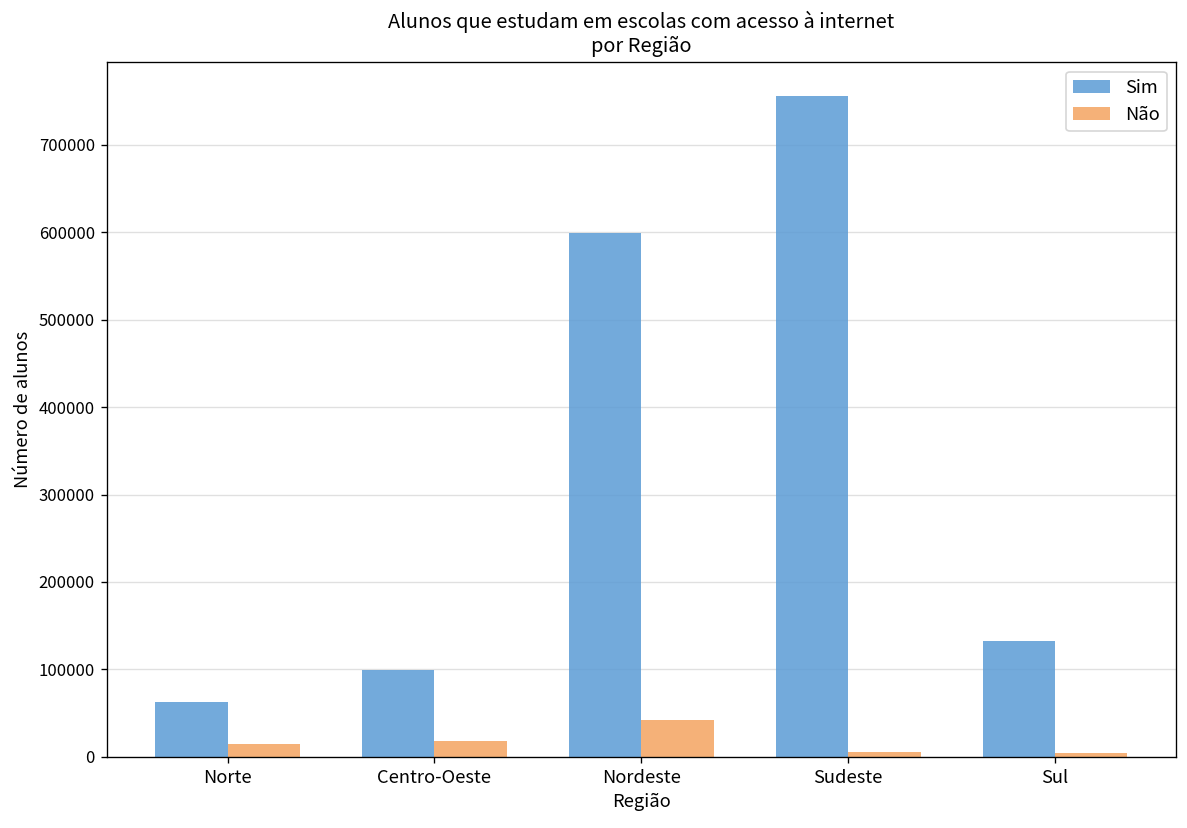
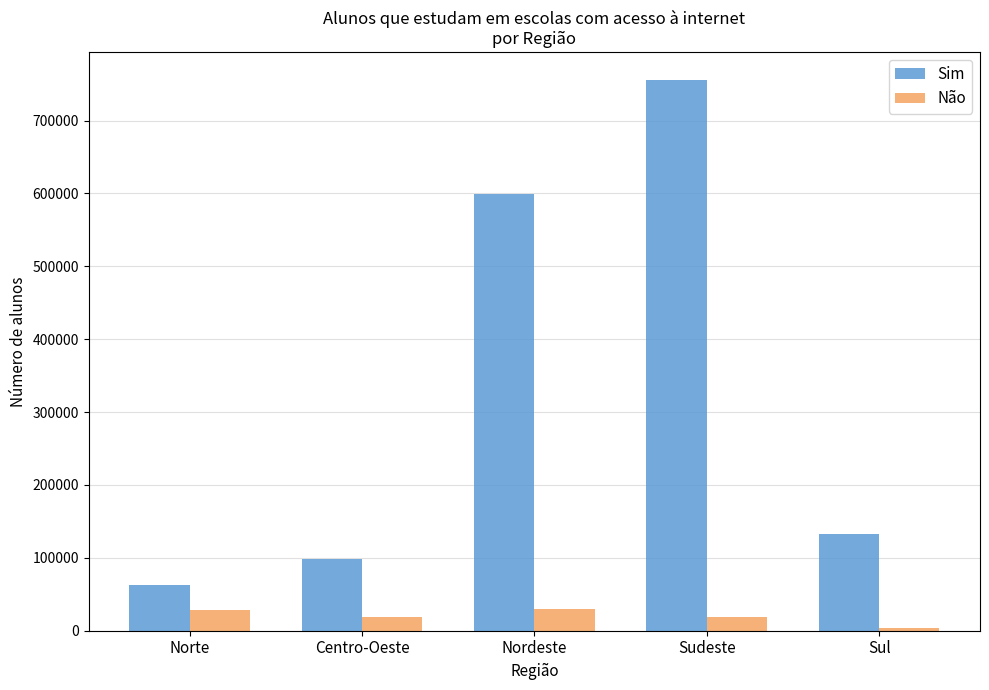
Não, Norte: 20000 -> 30000
Não, Nordeste: 40000 -> 30000
Não, Sudeste: 10000 -> 20000
